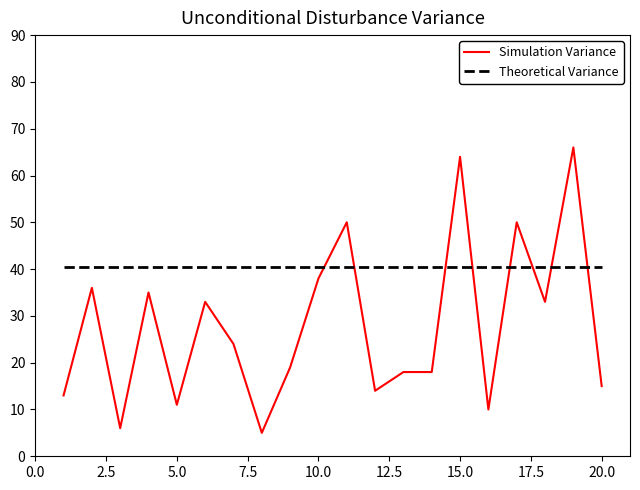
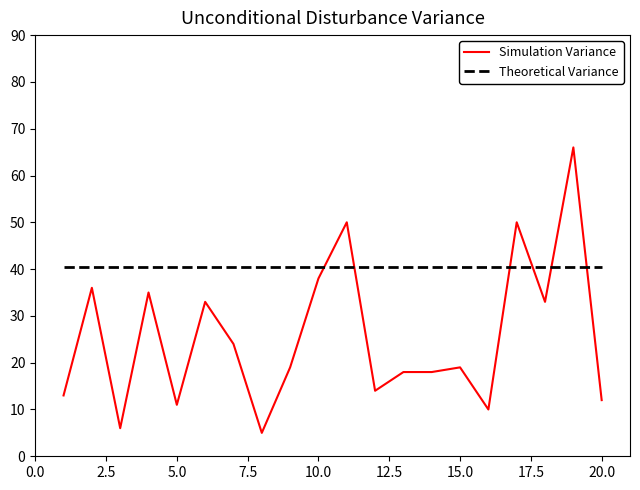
Simulation Variance, 15.0: 64 -> 19
Simulation Variance, 20.0: 15 -> 12
